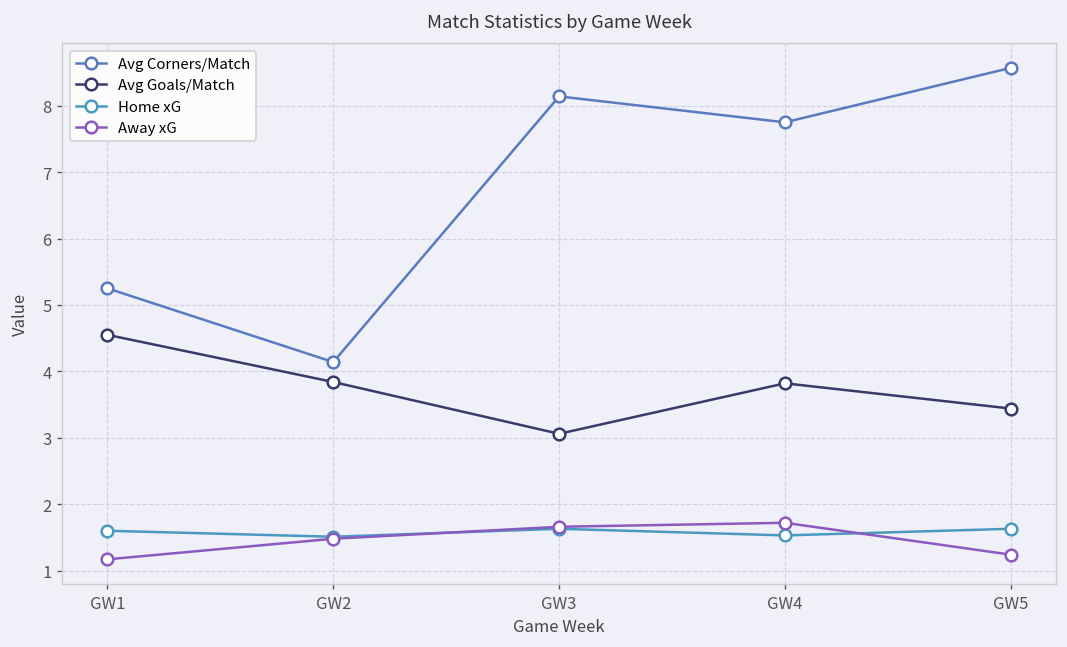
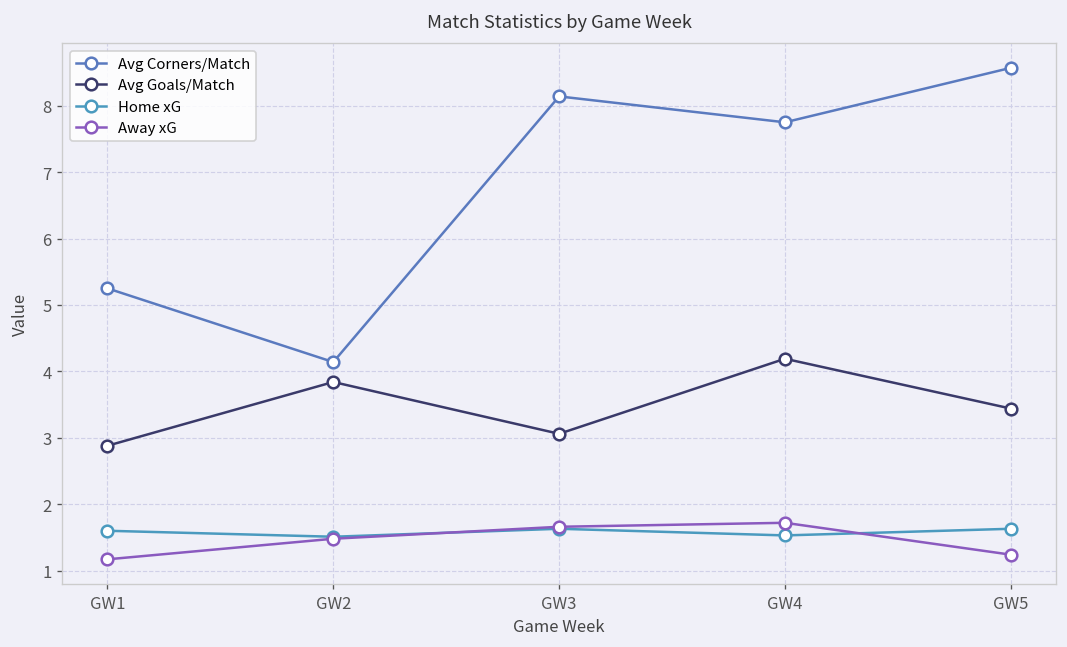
Avg Goals/Match, GW1: 4.6 -> 2.9
Avg Goals/Match, GW4: 3.8 -> 4.2
